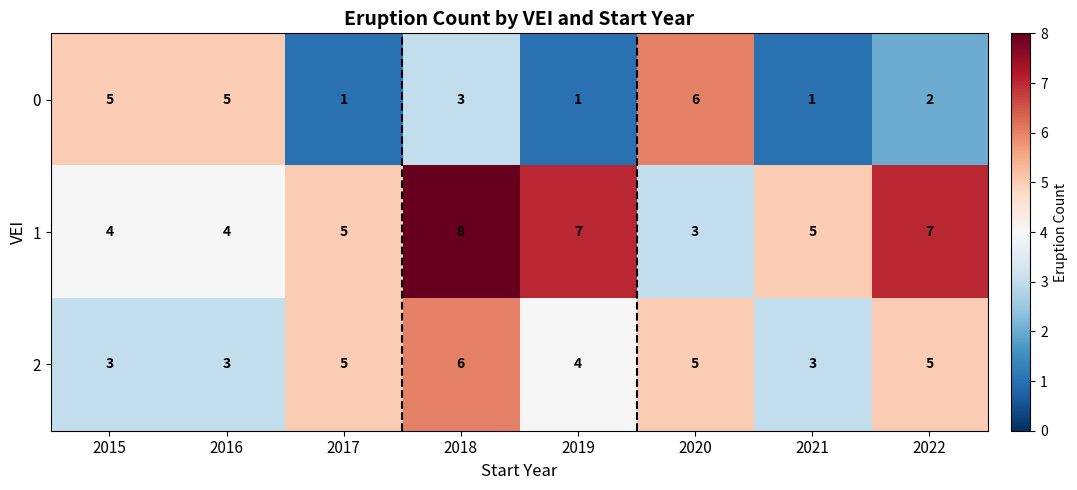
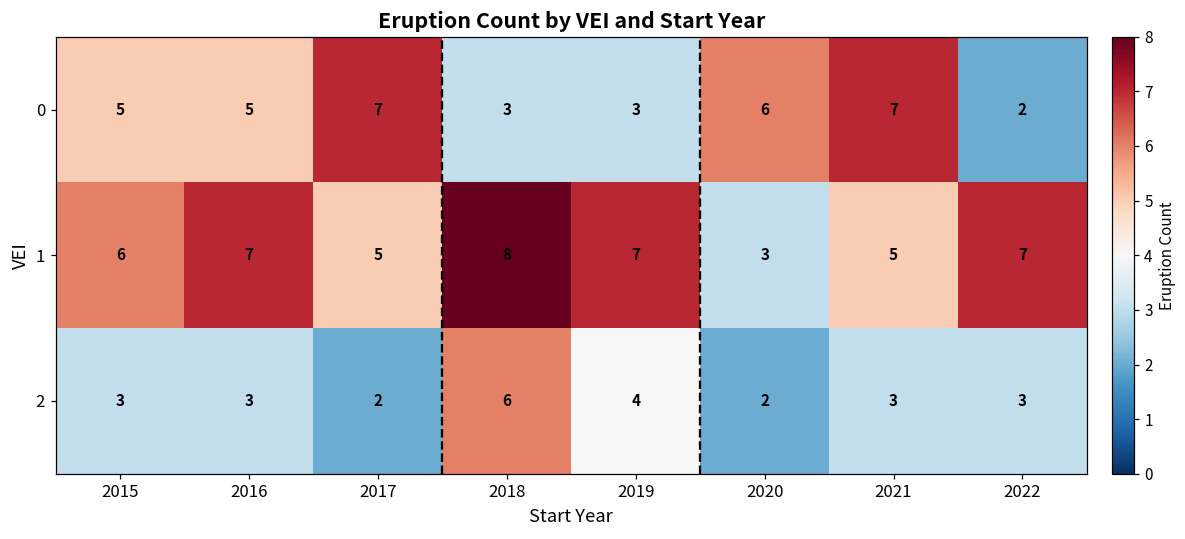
0, 2017: 1 -> 7
0, 2019: 1 -> 3
0, 2021: 1 -> 7
1, 2015: 4 -> 6
1, 2016: 4 -> 7
2, 2017: 5 -> 2
2, 2020: 5 -> 2
2, 2022: 5 -> 3
